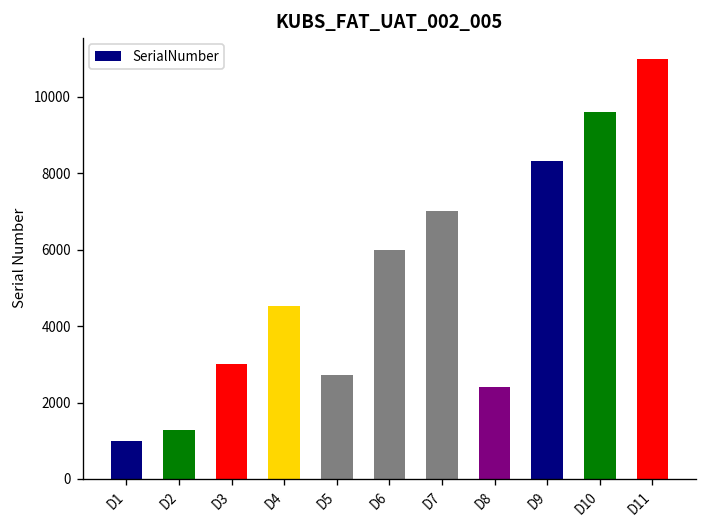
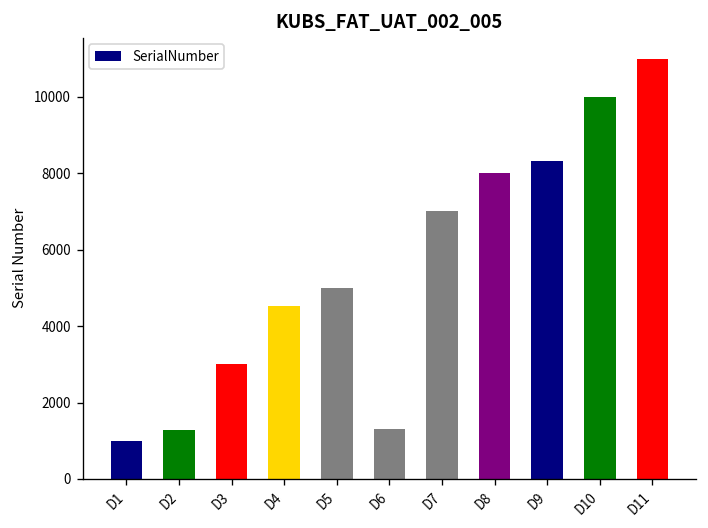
D5: 2700 -> 5000
D6: 6000 -> 1300
D8: 2400 -> 8000
D10: 9600 -> 10000
